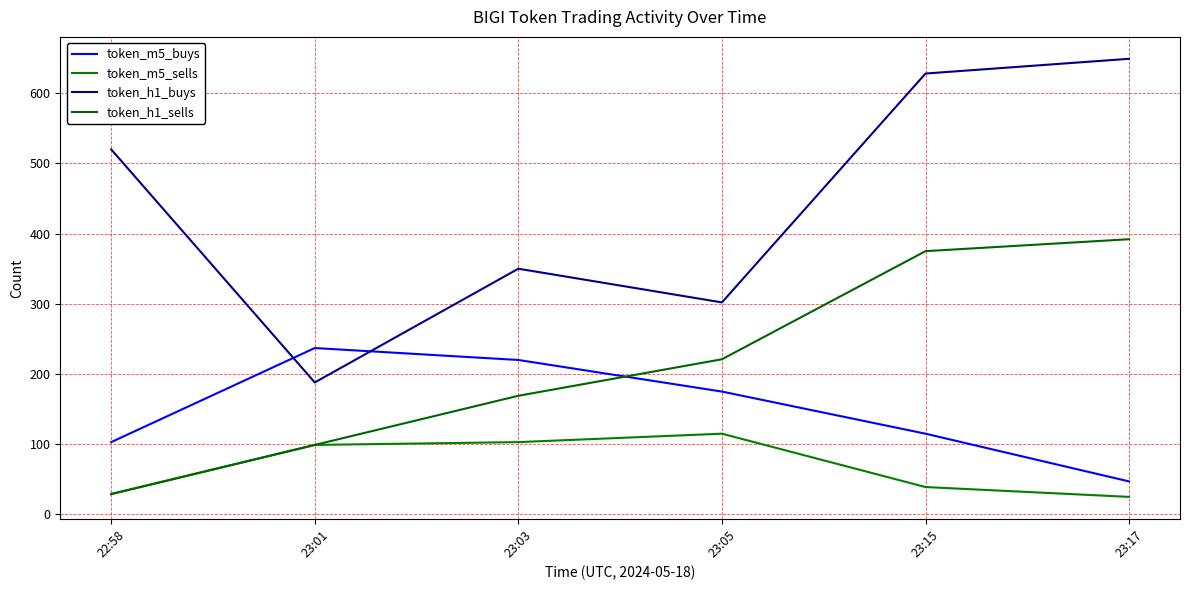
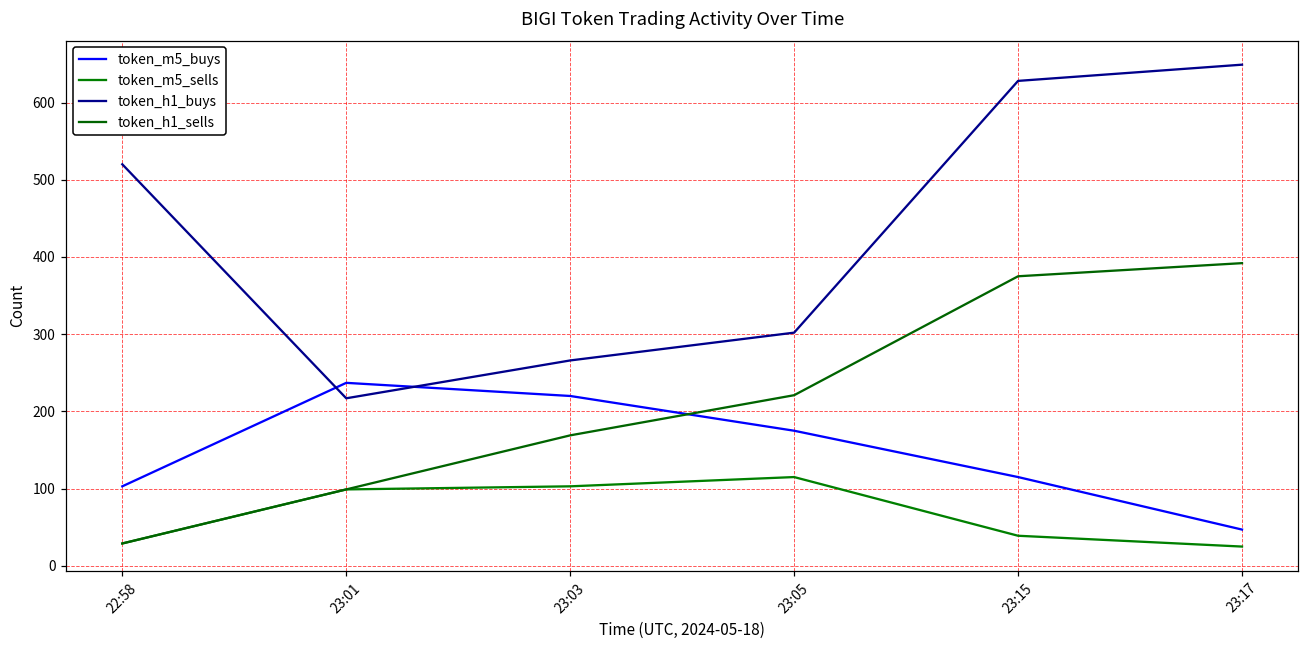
token_h1_buys, 23:01: 190 -> 220
token_h1_buys, 23:03: 350 -> 270
